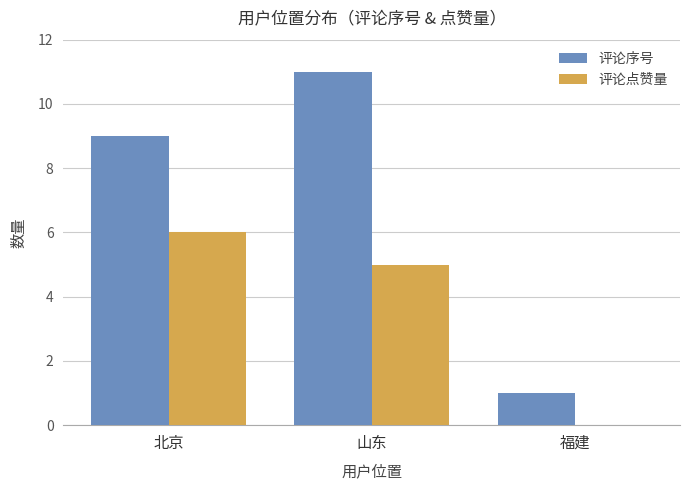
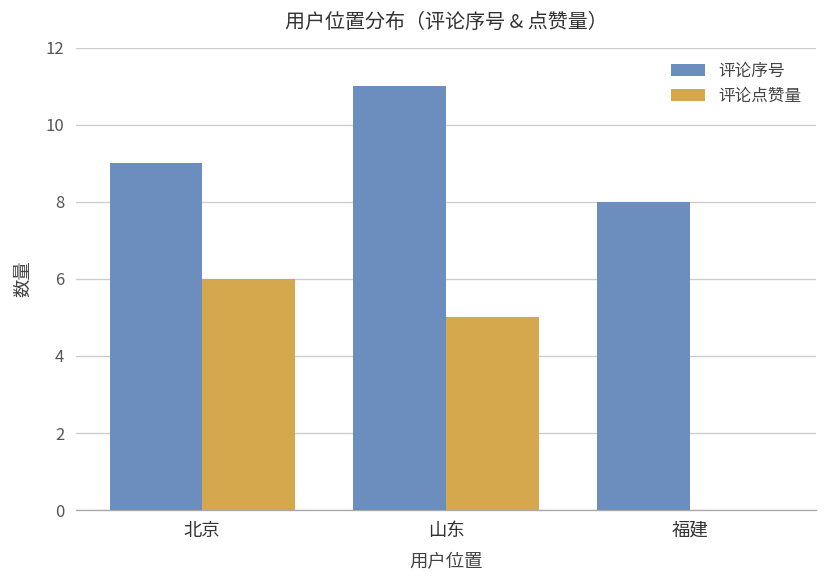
评论序号, 福建: 1 -> 8
